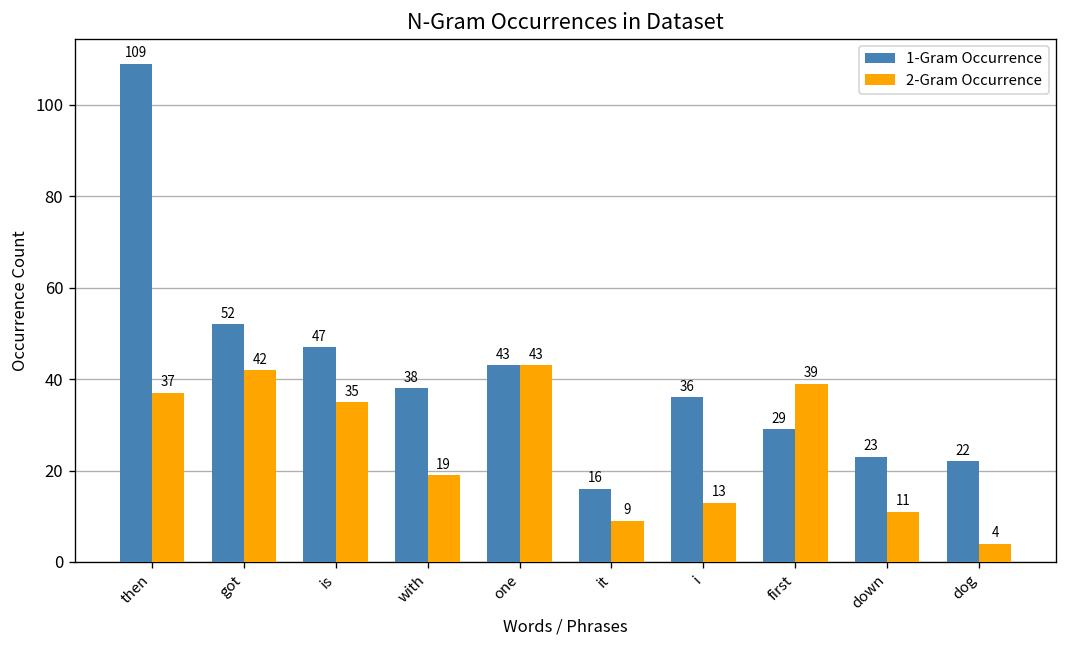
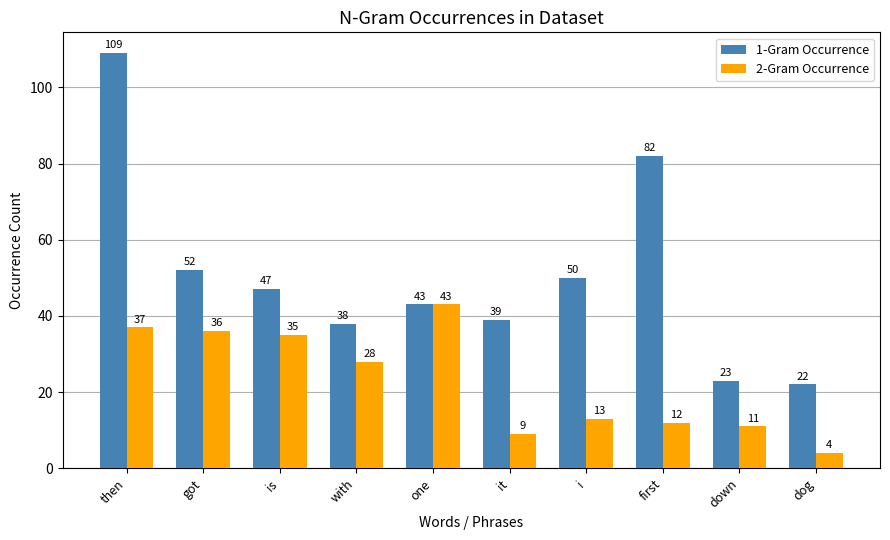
2-Gram Occurrence, got: 42 -> 36
2-Gram Occurrence, with: 19 -> 28
1-Gram Occurrence, it: 16 -> 39
1-Gram Occurrence, i: 36 -> 50
1-Gram Occurrence, first: 29 -> 82
2-Gram Occurrence, first: 39 -> 12
